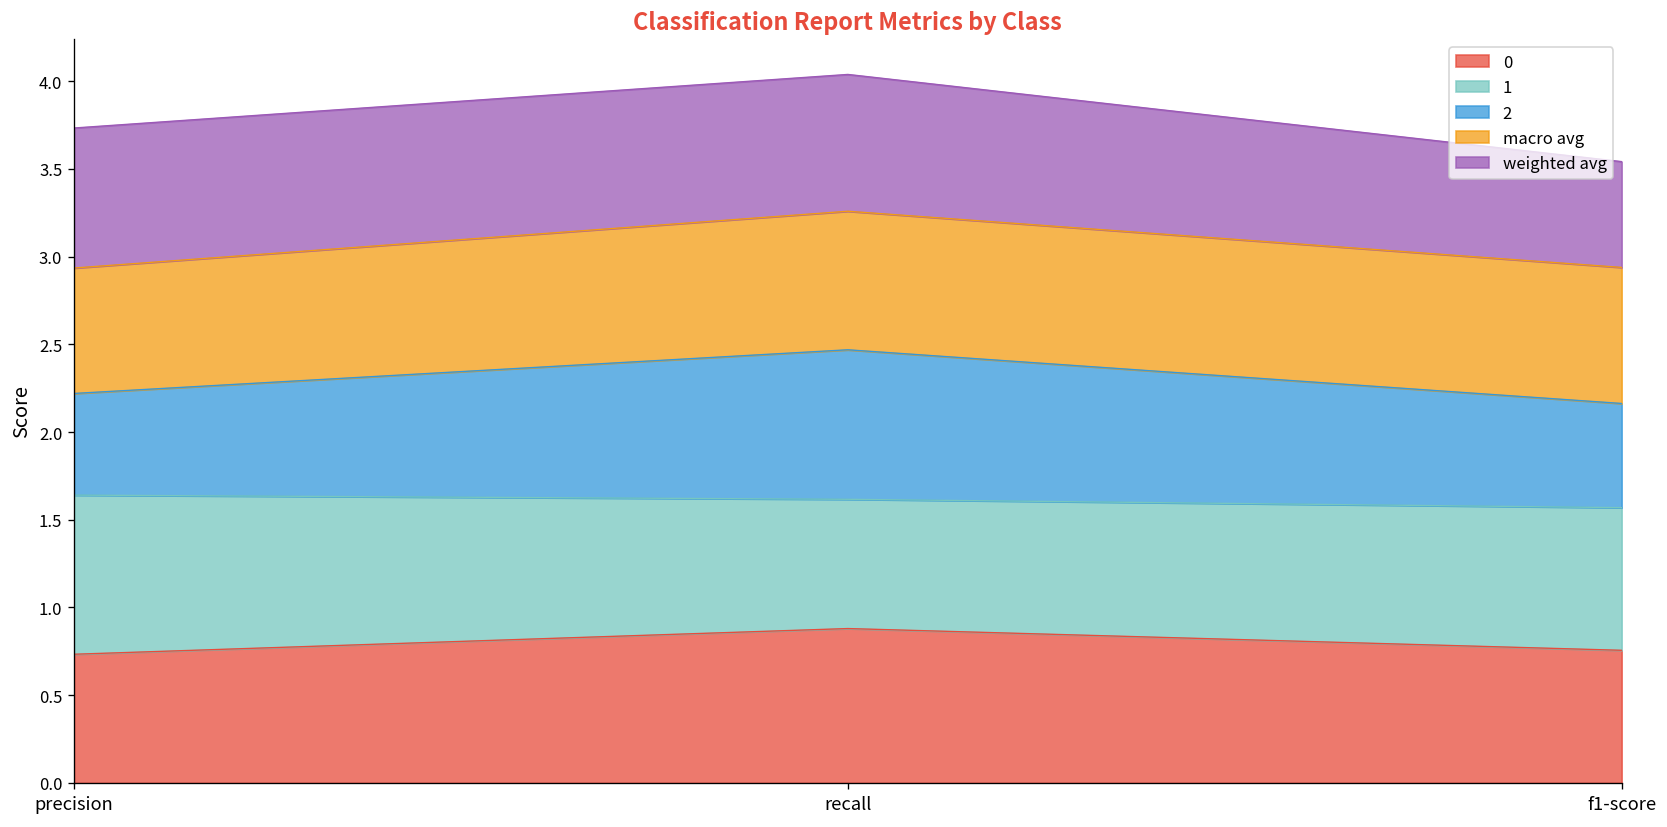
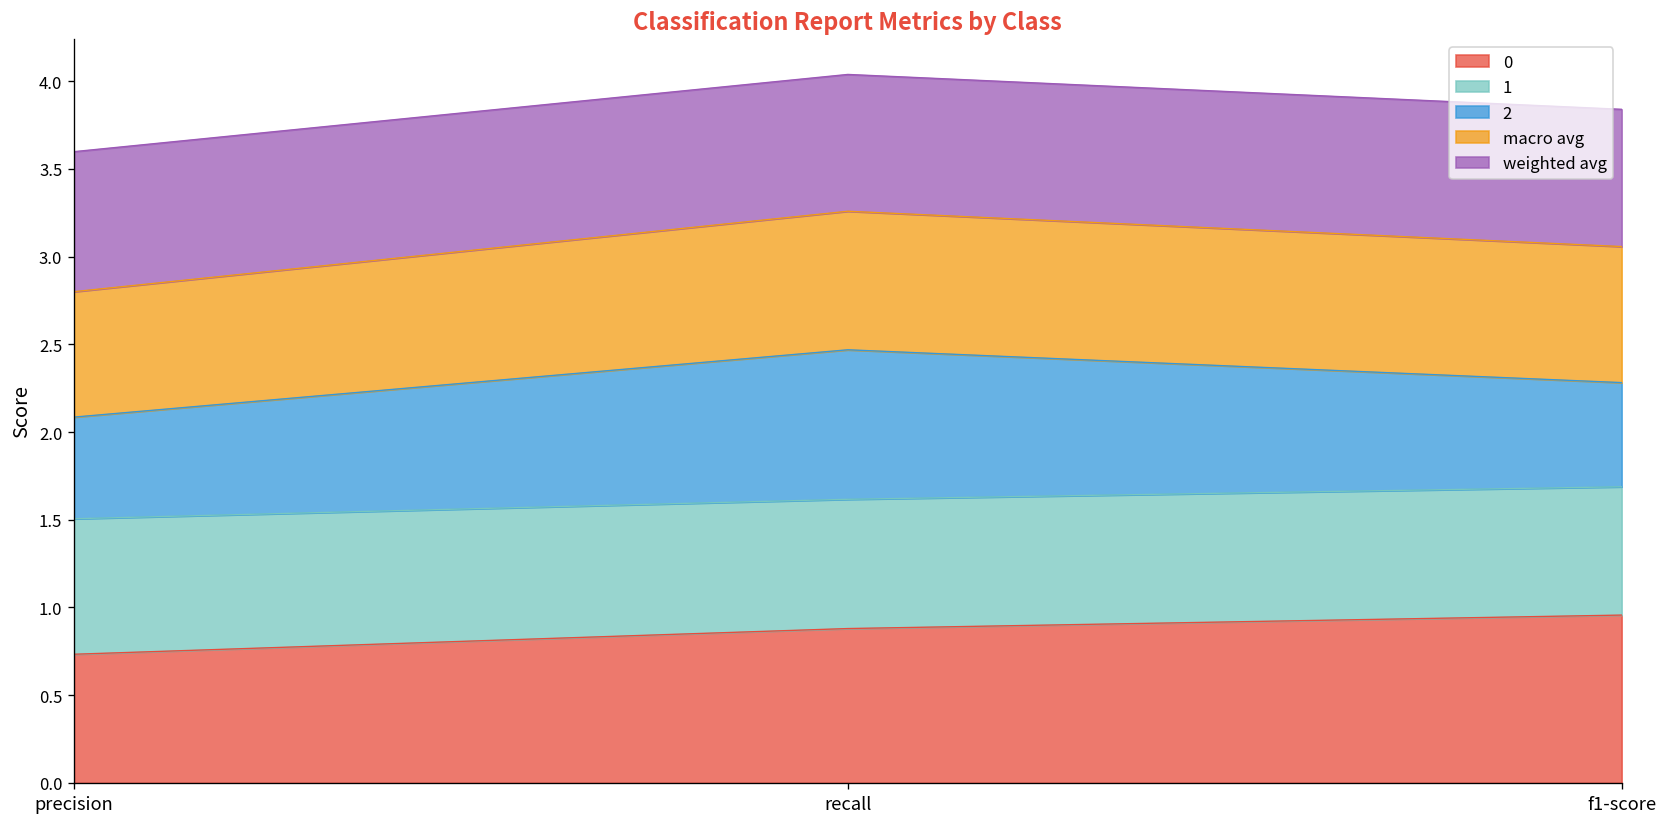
1, precision: 0.91 -> 0.77
0, f1-score: 0.76 -> 0.96
1, f1-score: 0.81 -> 0.73
weighted avg, f1-score: 0.60 -> 0.78
